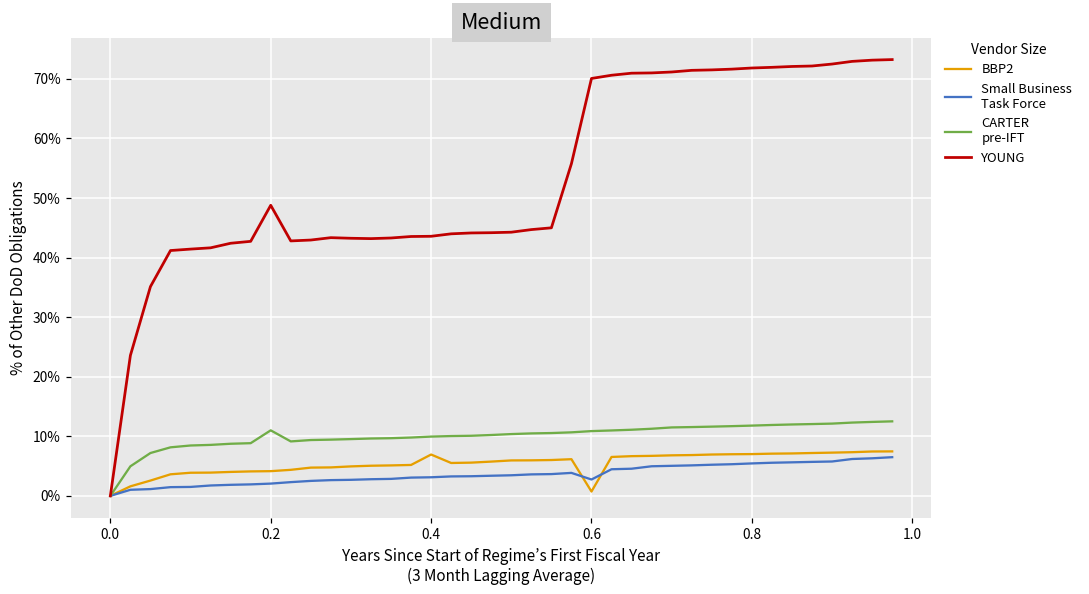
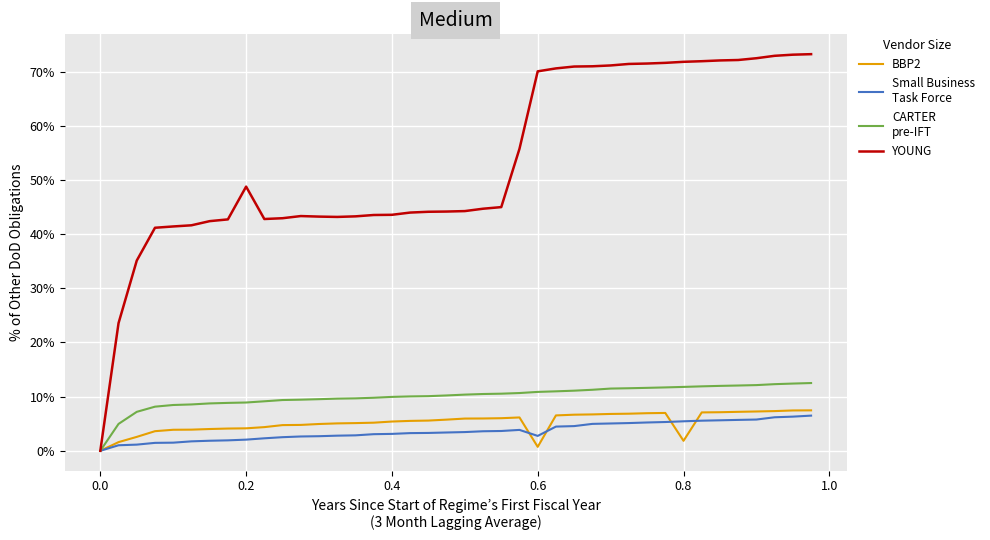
CARTER pre-IFT, 0.2: 11% -> 9%
BBP2, 0.4: 7% -> 5%
BBP2, 0.8: 7% -> 2%
